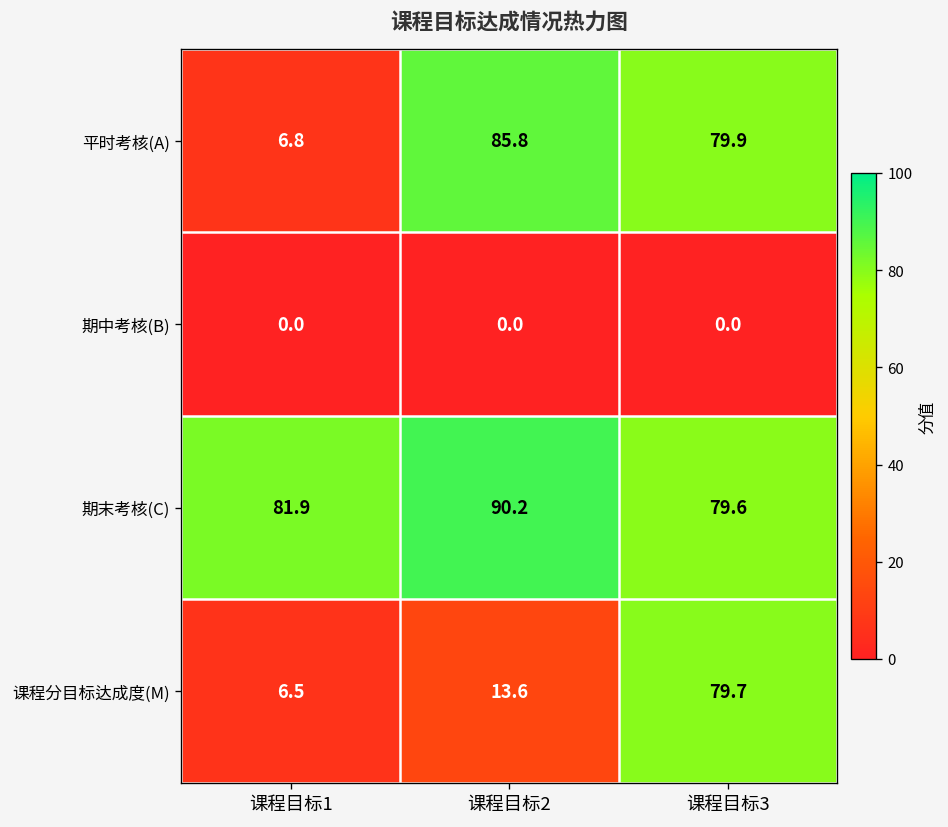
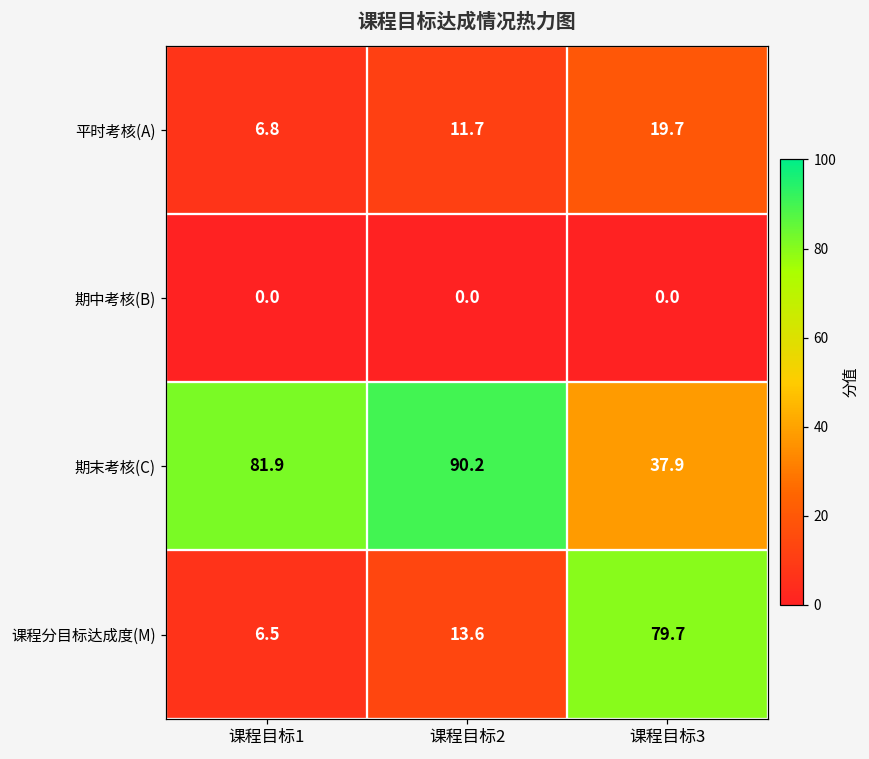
平时考核(A), 课程目标2: 85.8 -> 11.7
平时考核(A), 课程目标3: 79.9 -> 19.7
期末考核(C), 课程目标3: 79.6 -> 37.9
